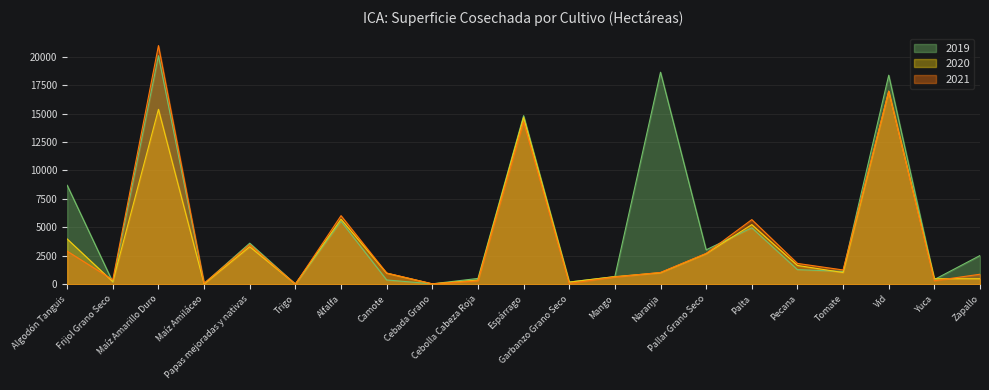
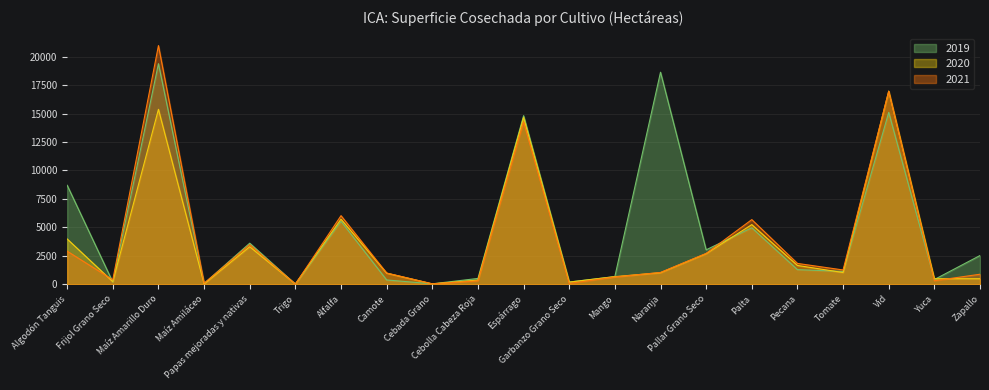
2019, Maíz Amarillo Duro: 20100 -> 19400
2019, Vid: 18400 -> 15100
